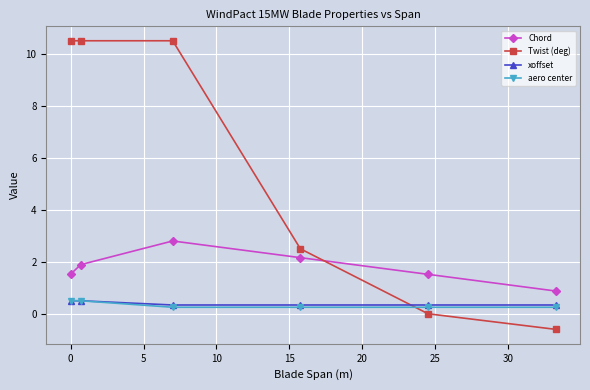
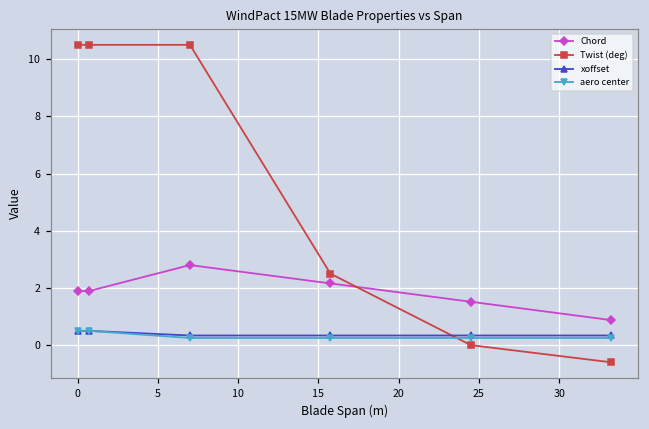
Chord, 0: 1.5 -> 1.9
